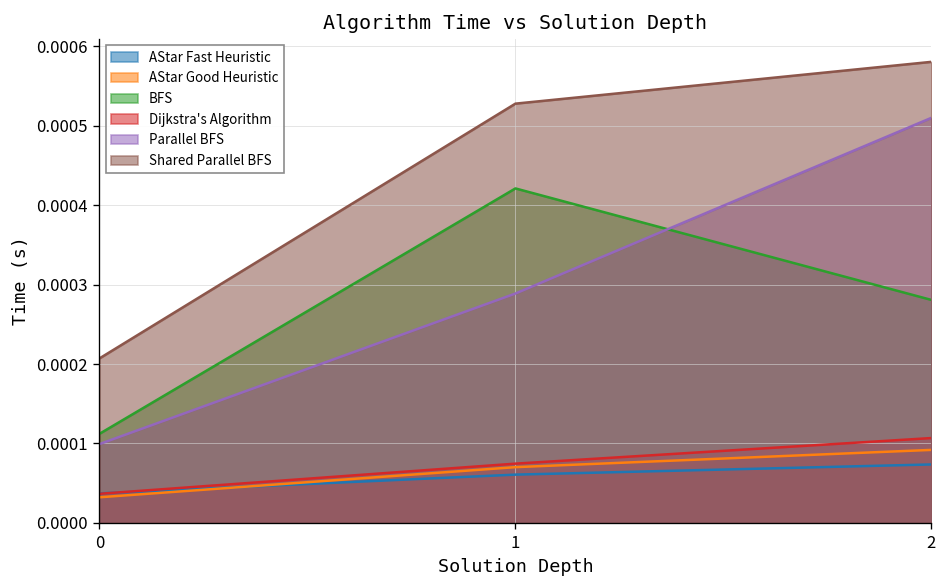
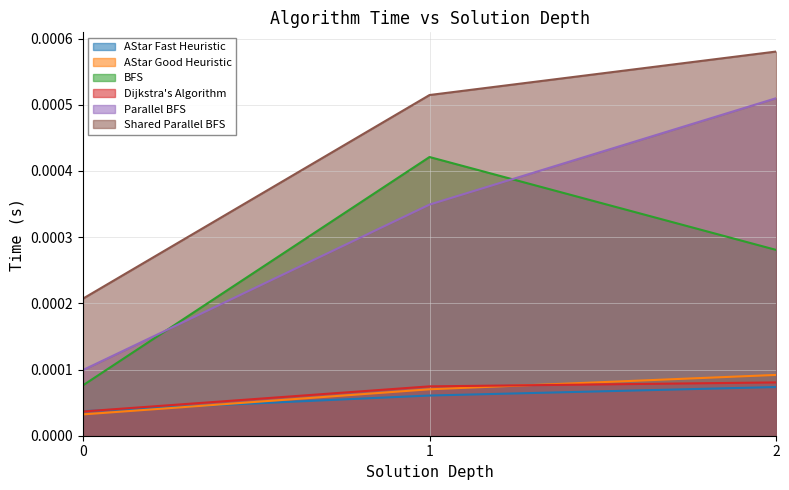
BFS, 0: 0.00011 -> 0.00008
Parallel BFS, 1: 0.00029 -> 0.00035
Shared Parallel BFS, 1: 0.00053 -> 0.00051
Dijkstra's Algorithm, 2: 0.00011 -> 0.00008
